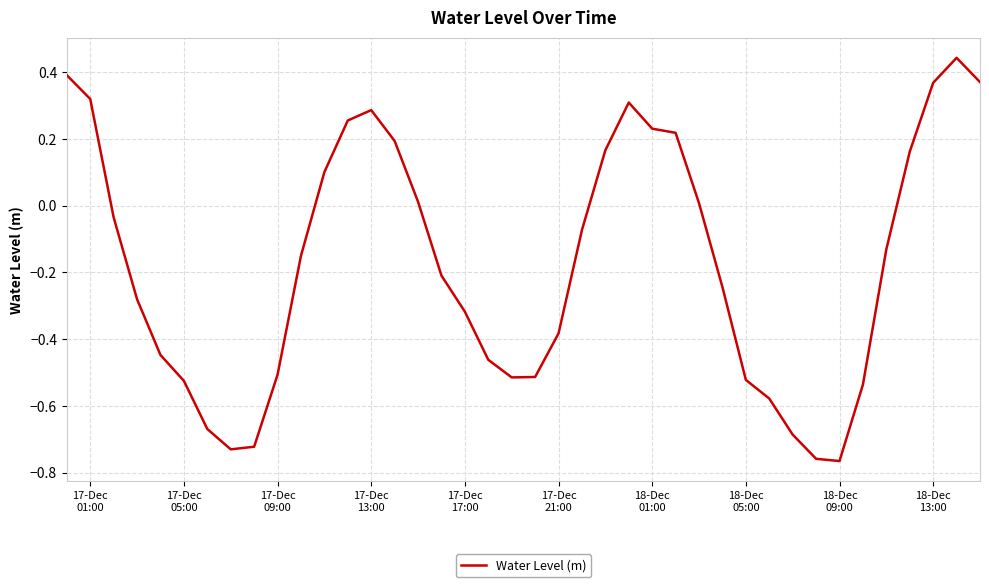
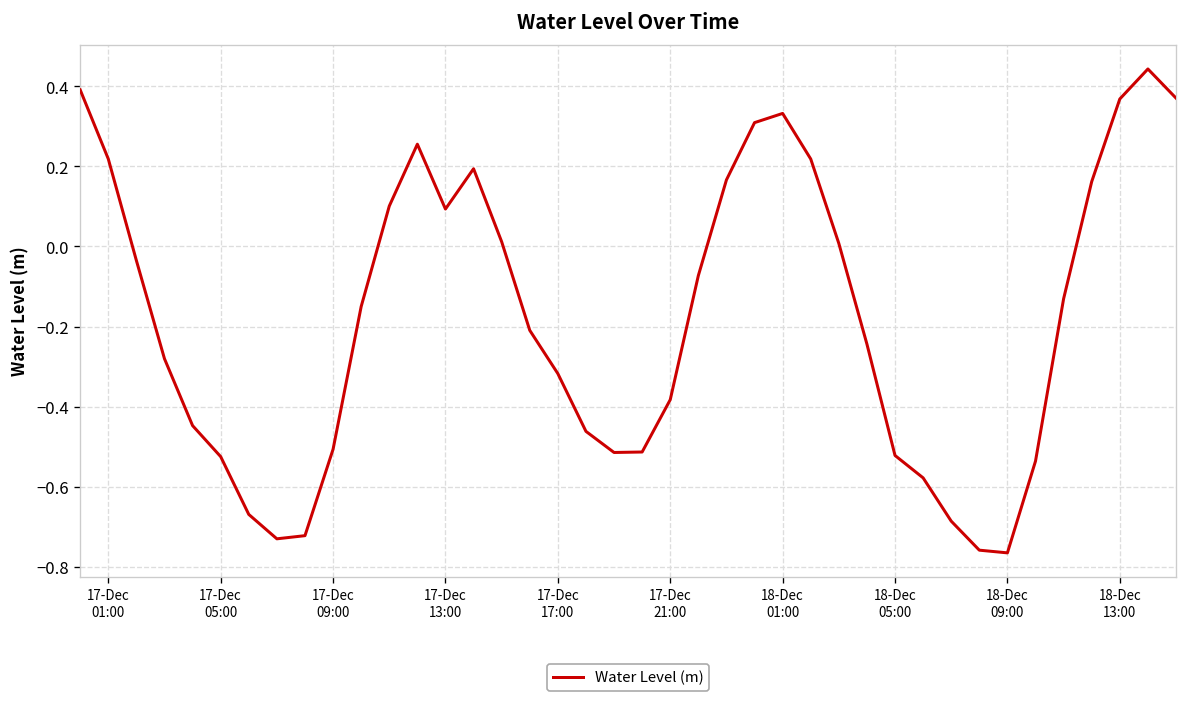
17-Dec 01:00: 0.32 -> 0.22
17-Dec 13:00: 0.29 -> 0.09
18-Dec 01:00: 0.23 -> 0.33
